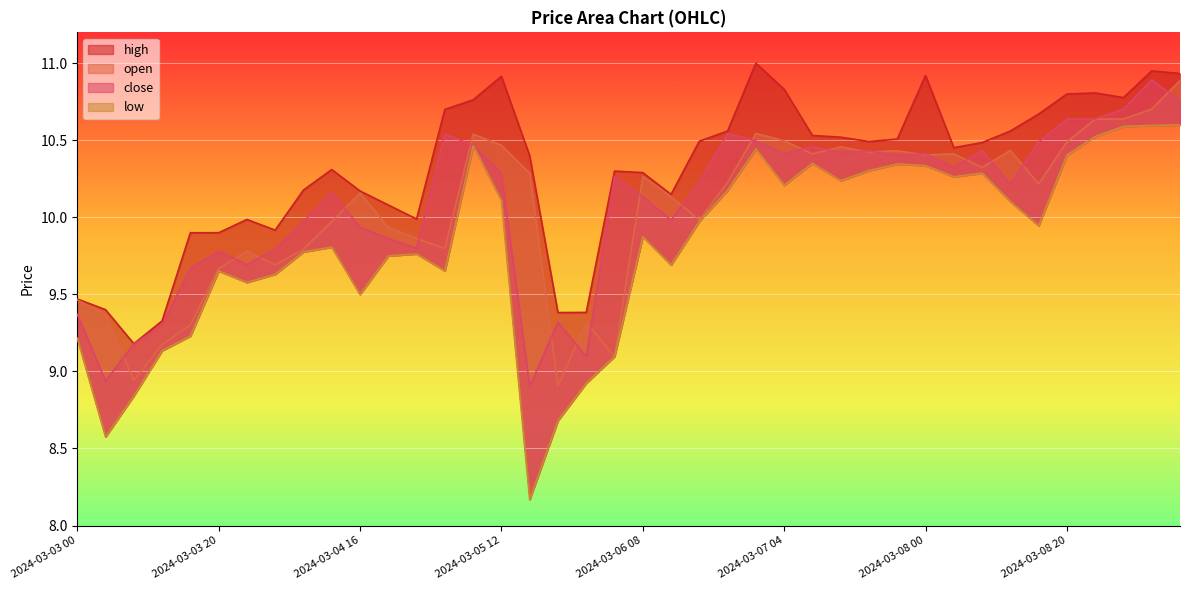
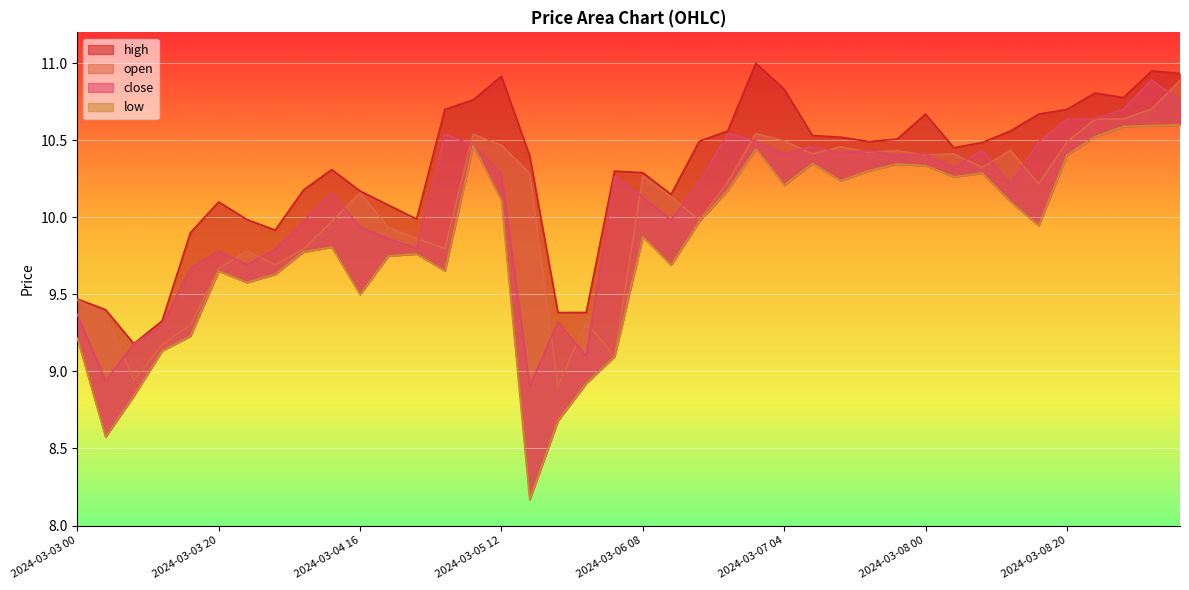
high, 2024-03-03 20: 9.9 -> 10.1
high, 2024-03-08 00: 10.92 -> 10.67
high, 2024-03-08 20: 10.8 -> 10.7
